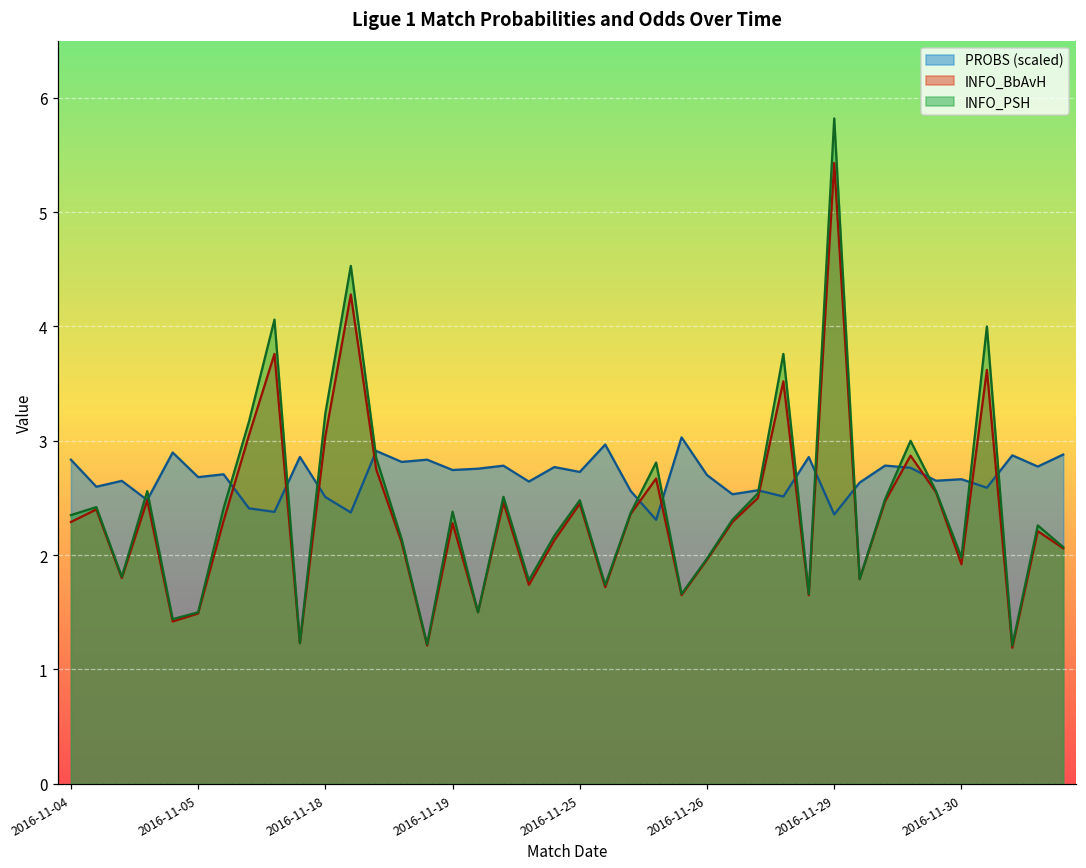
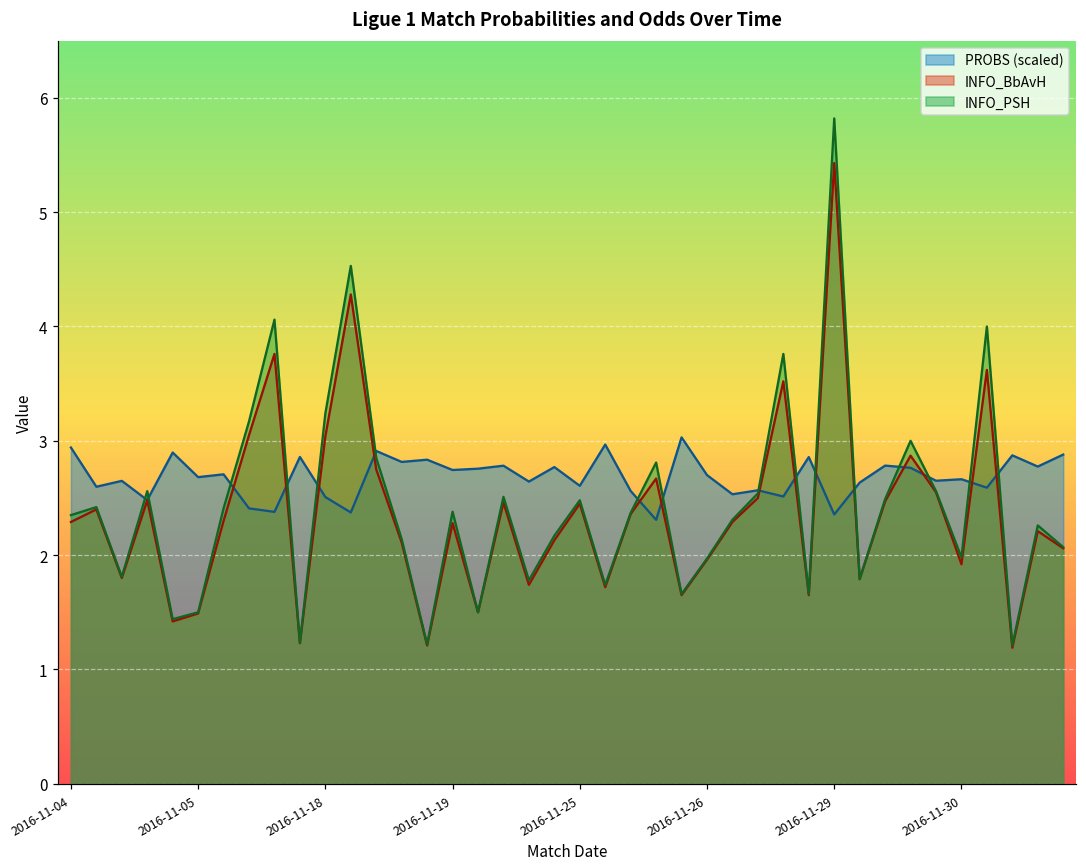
PROBS (scaled), 2016-11-04: 2.83 -> 2.94
PROBS (scaled), 2016-11-25: 2.73 -> 2.61
